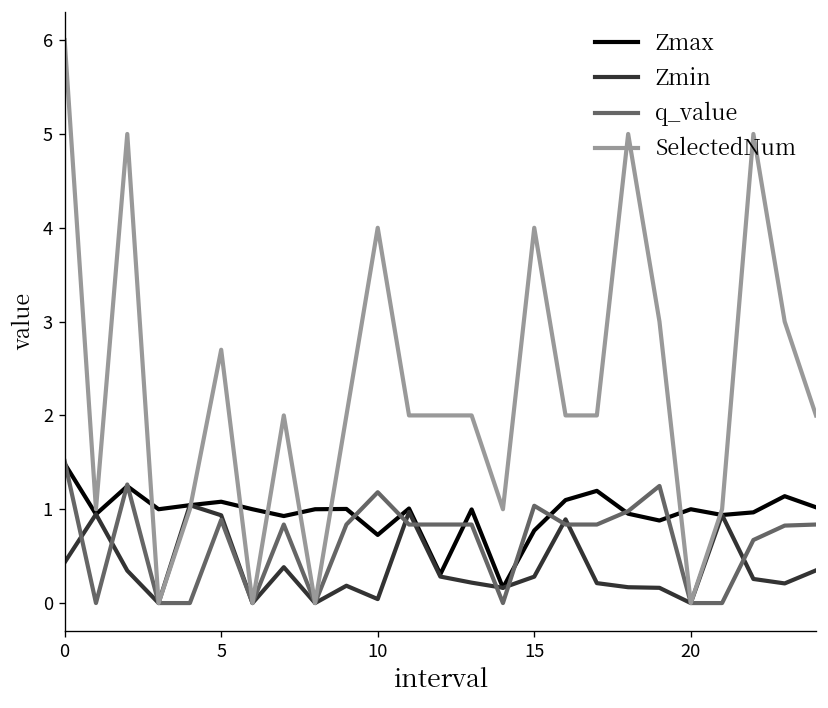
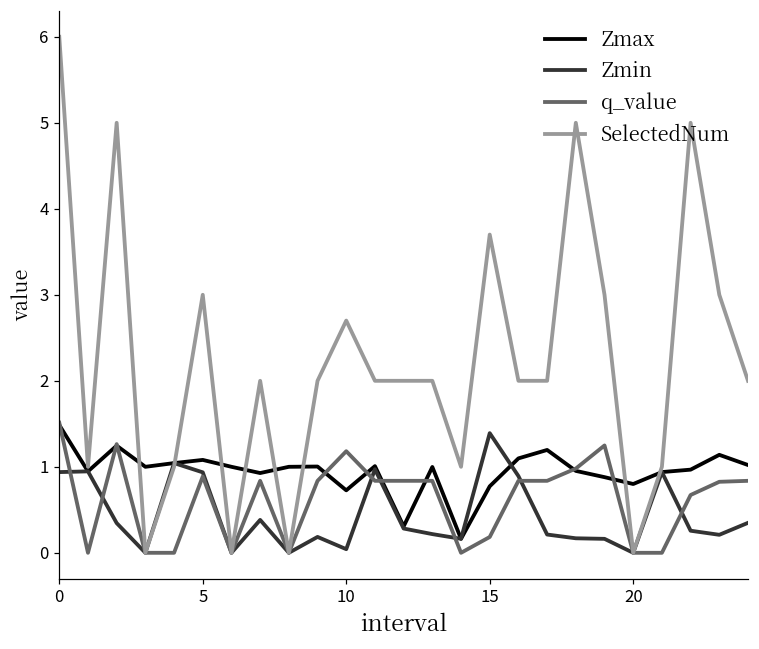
Zmin, 0: 0.4 -> 0.9
SelectedNum, 5: 2.7 -> 3.0
SelectedNum, 10: 4.0 -> 2.7
Zmin, 15: 0.3 -> 1.4
q_value, 15: 1.0 -> 0.2
SelectedNum, 15: 4.0 -> 3.7
Zmax, 20: 1.0 -> 0.8
